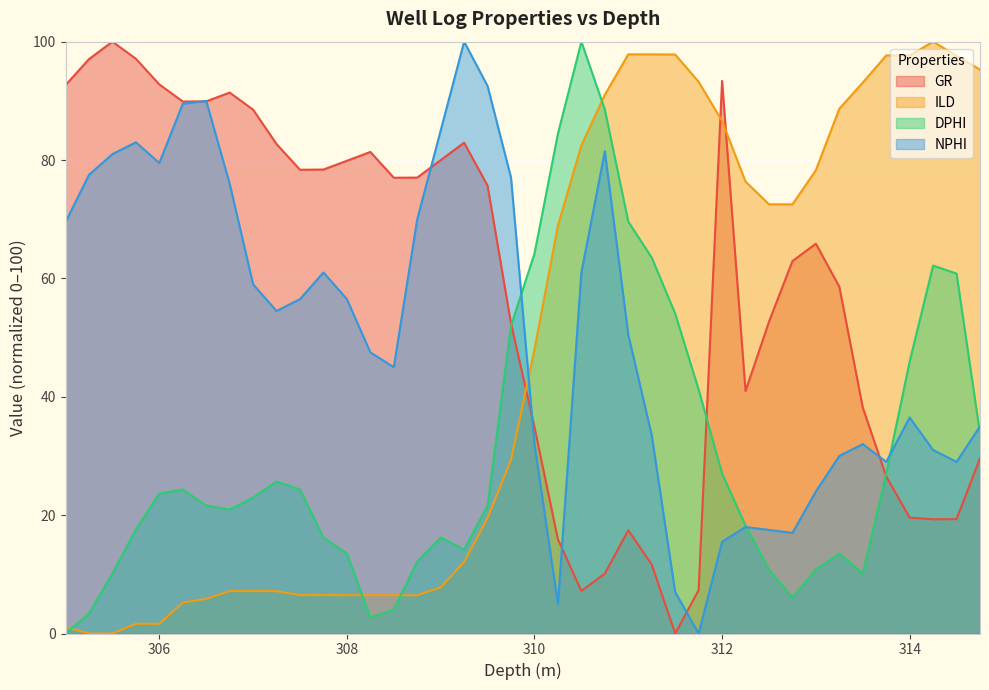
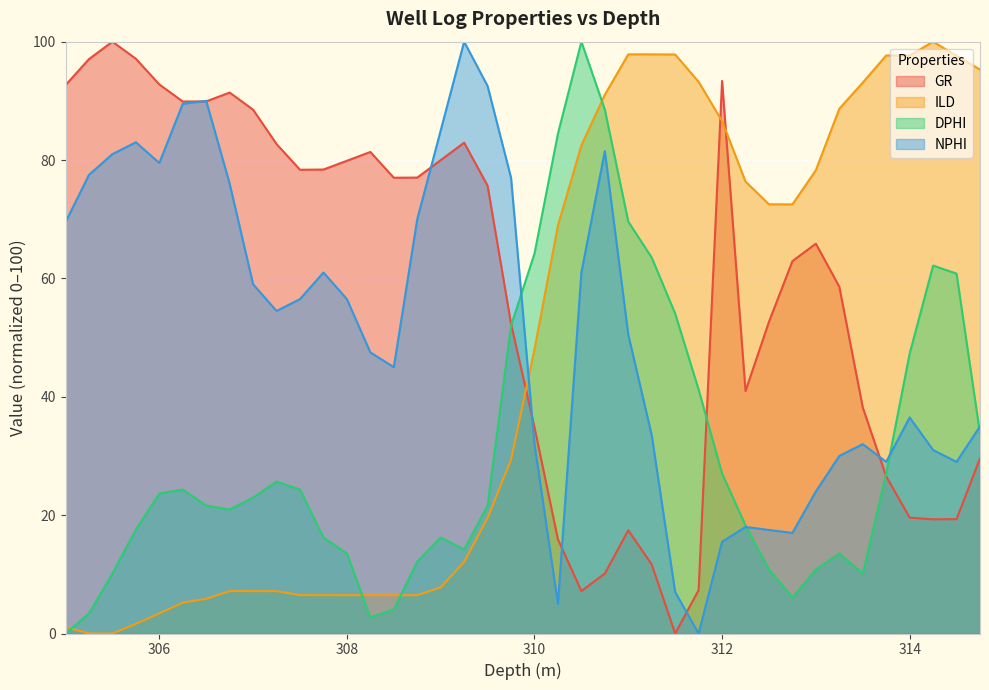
ILD, 306: 2 -> 3
DPHI, 314: 46 -> 47
